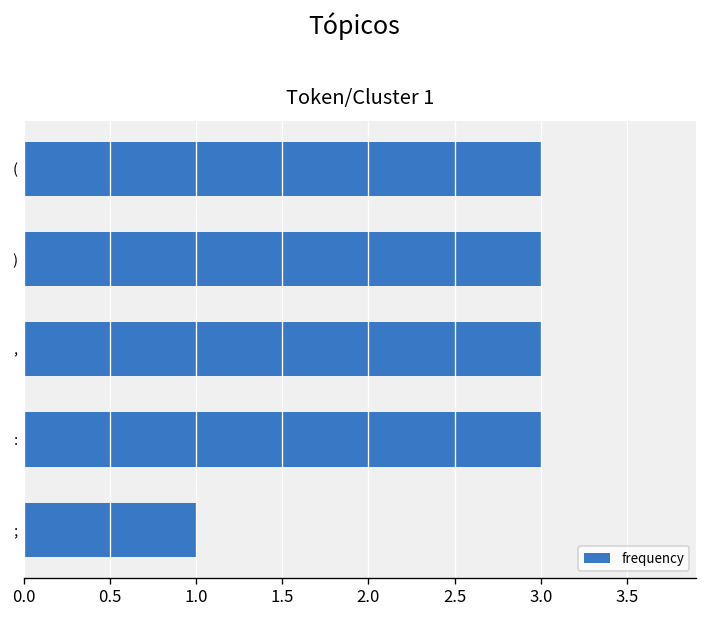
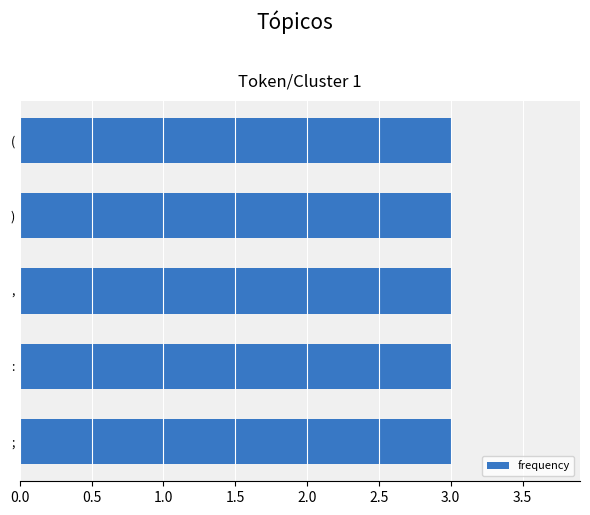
;: 1 -> 3
